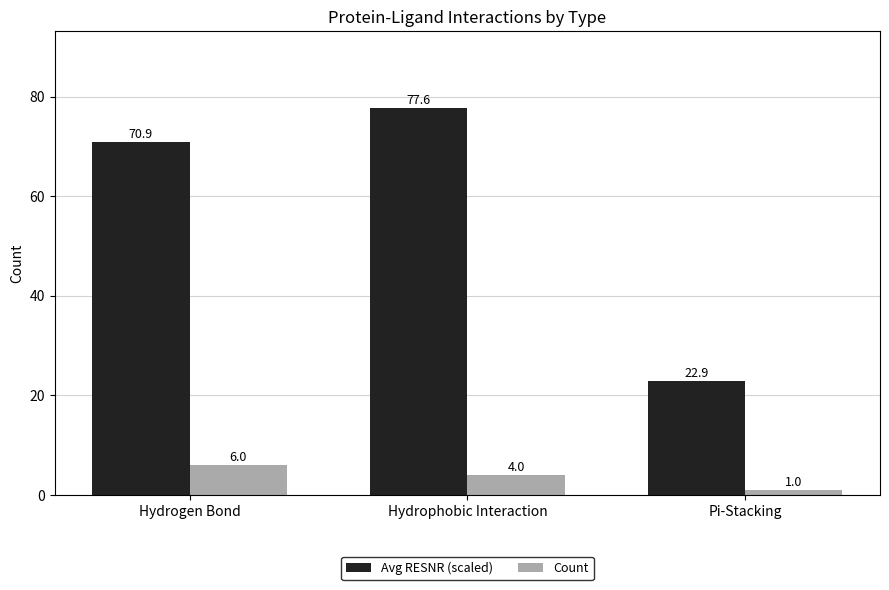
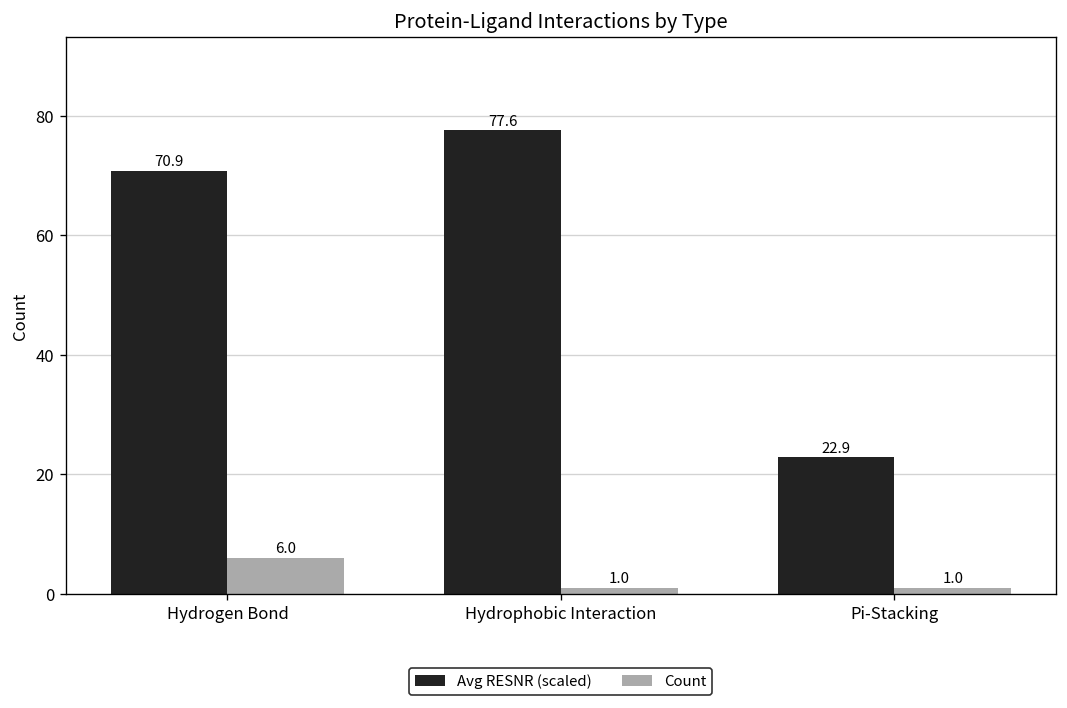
Count, Hydrophobic Interaction: 4.0 -> 1.0
